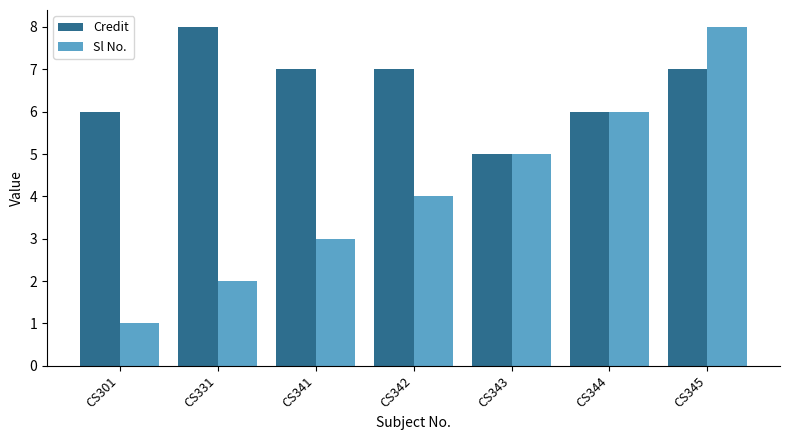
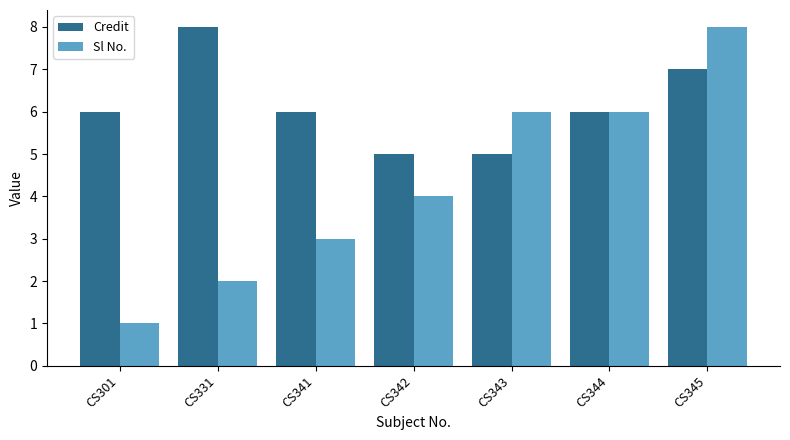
Credit, CS341: 7 -> 6
Credit, CS342: 7 -> 5
Sl No., CS343: 5 -> 6
